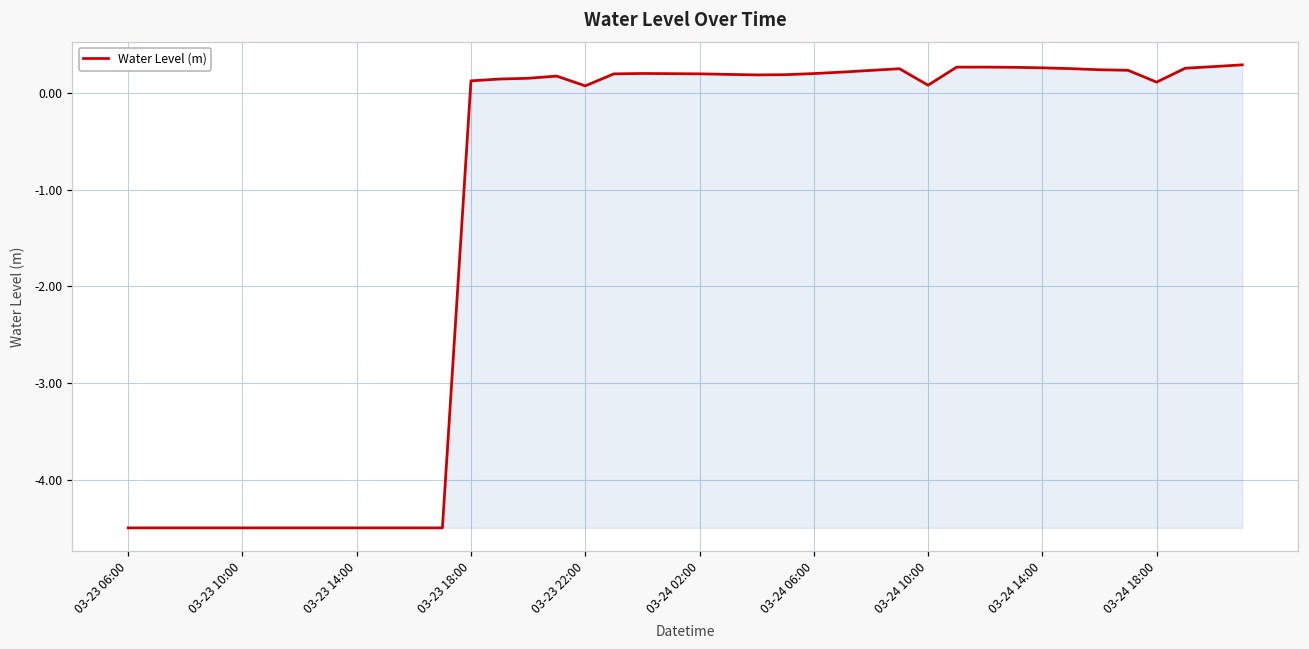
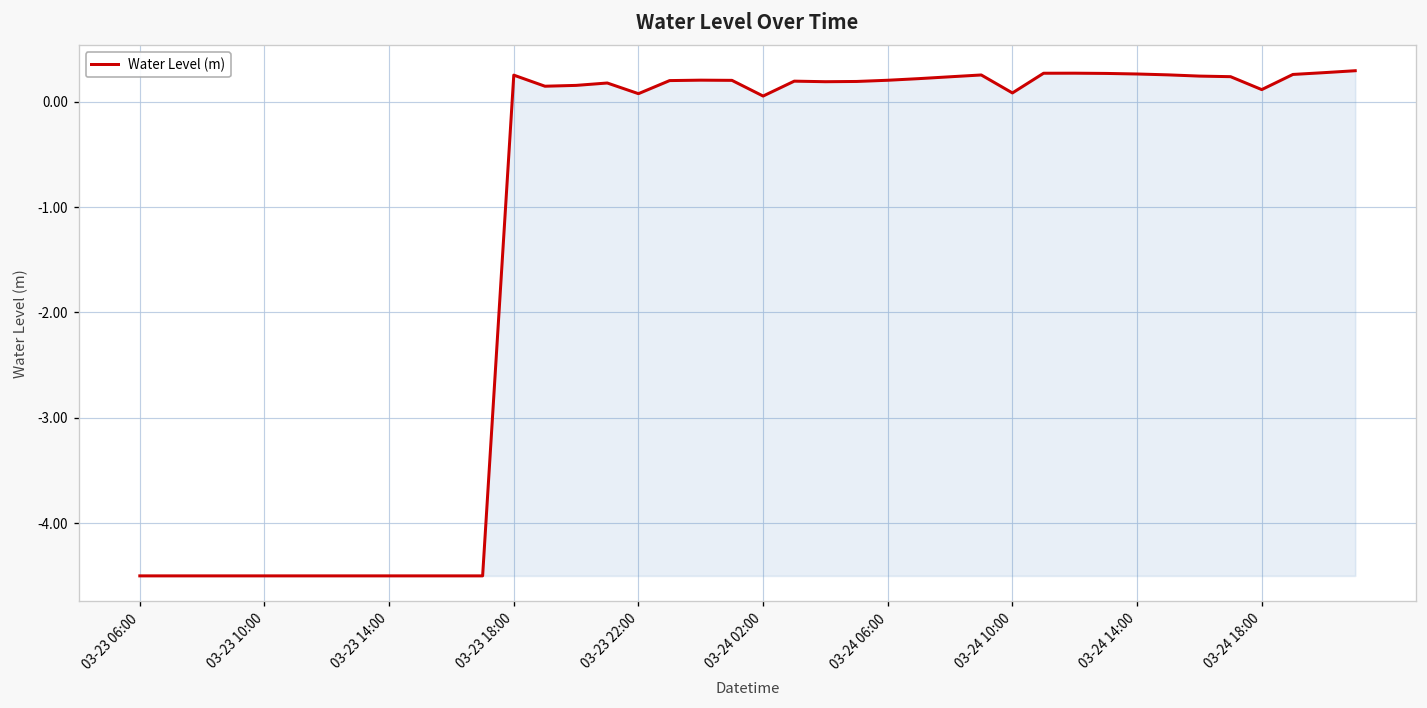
03-23 18:00: 0.1 -> 0.3
03-24 02:00: 0.2 -> 0.1
